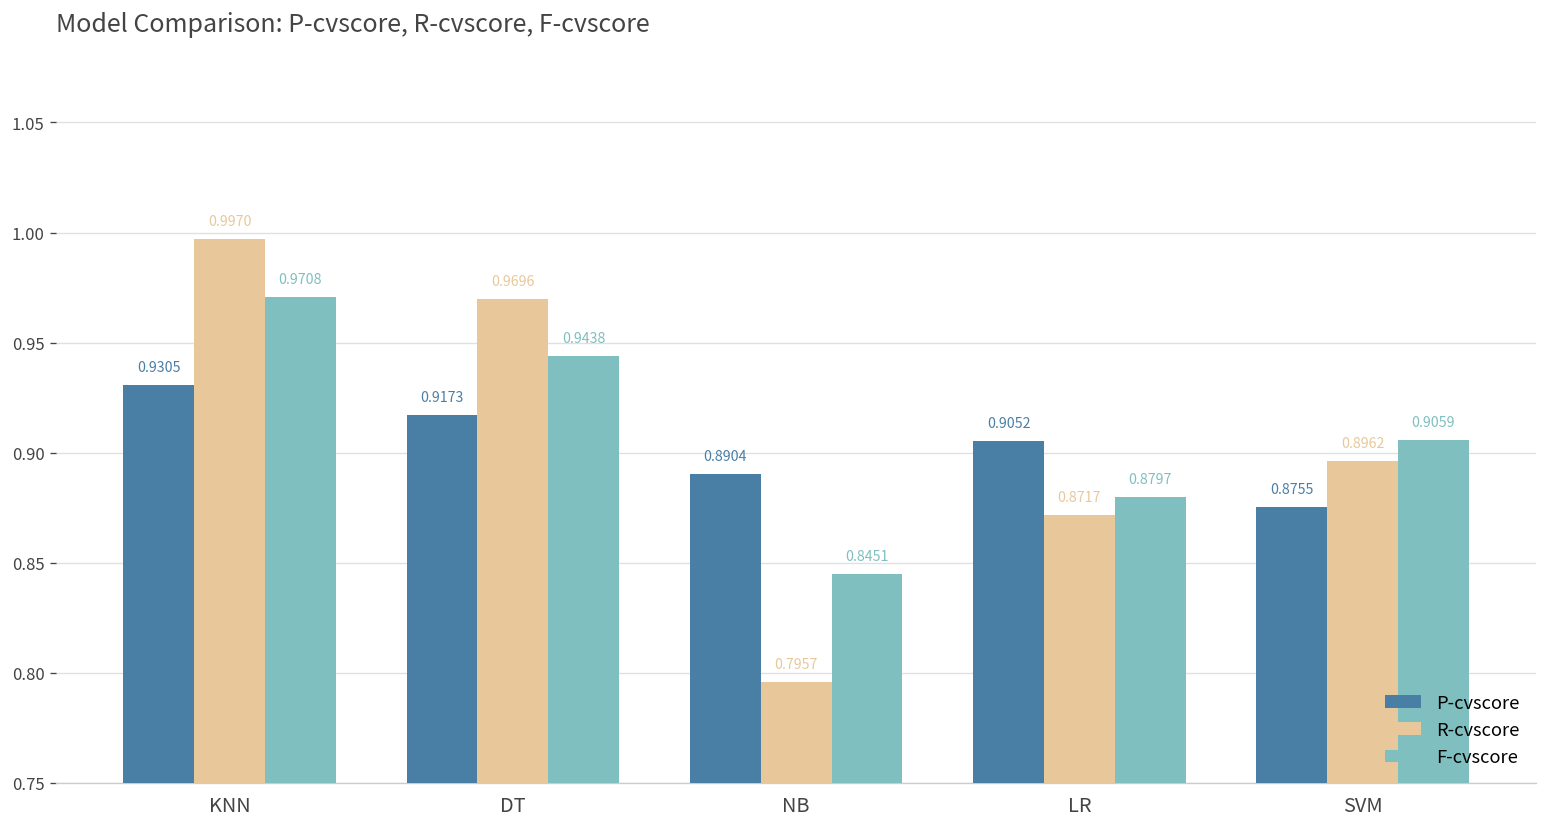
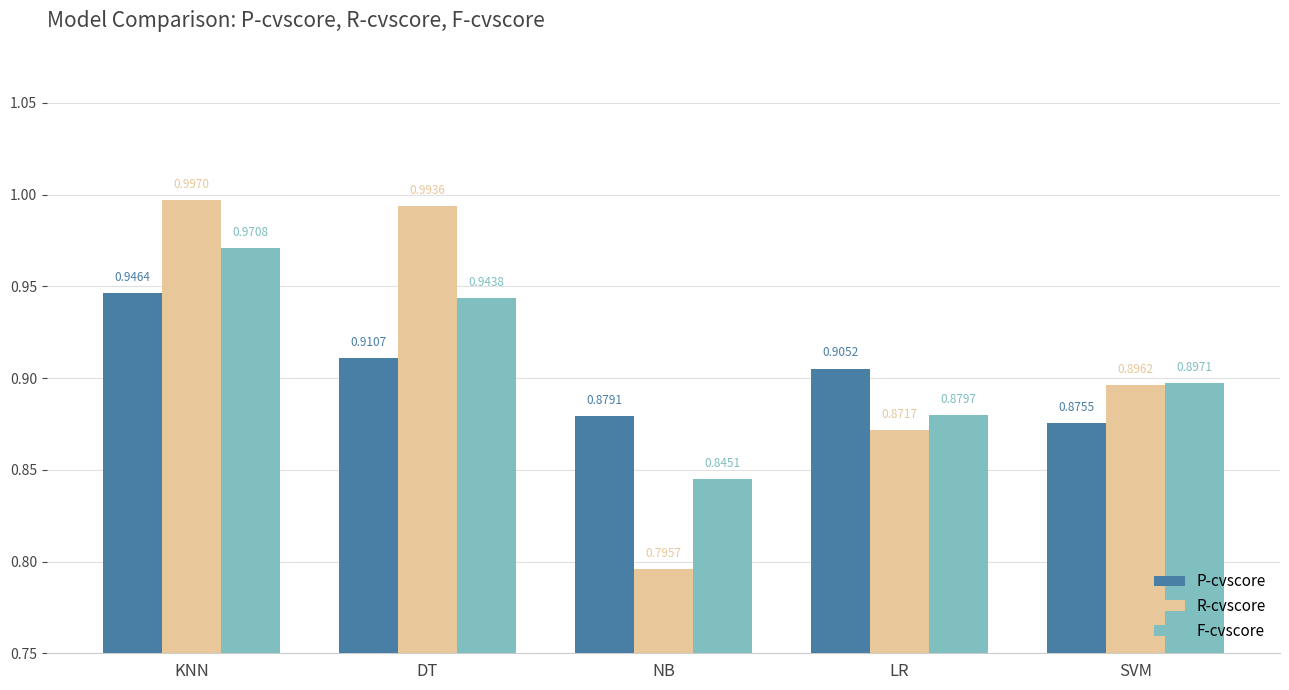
P-cvscore, KNN: 0.9305 -> 0.9464
P-cvscore, DT: 0.9173 -> 0.9107
R-cvscore, DT: 0.9696 -> 0.9936
P-cvscore, NB: 0.8904 -> 0.8791
F-cvscore, SVM: 0.9059 -> 0.8971
